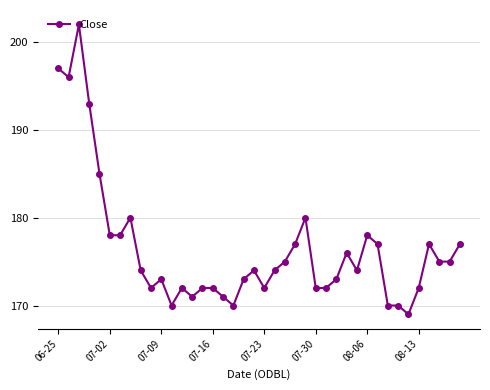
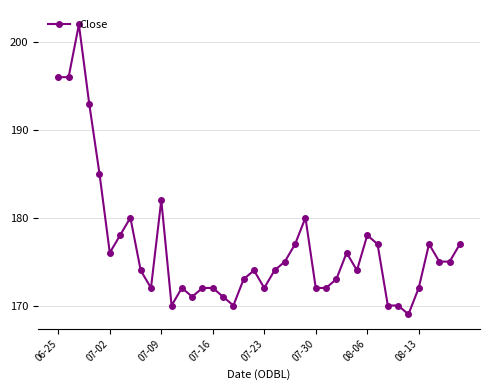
06-25: 197 -> 196
07-02: 178 -> 176
07-09: 173 -> 182
